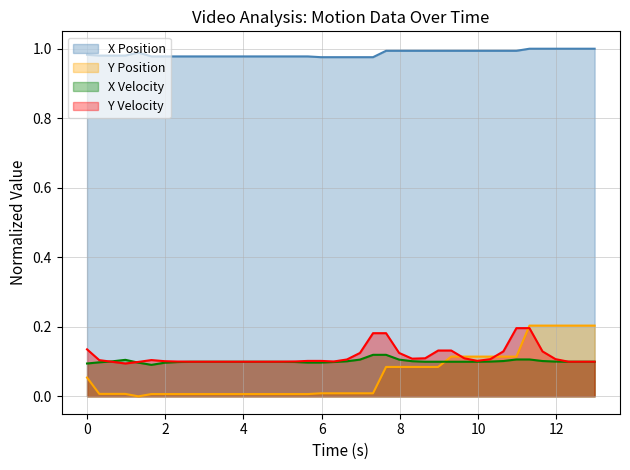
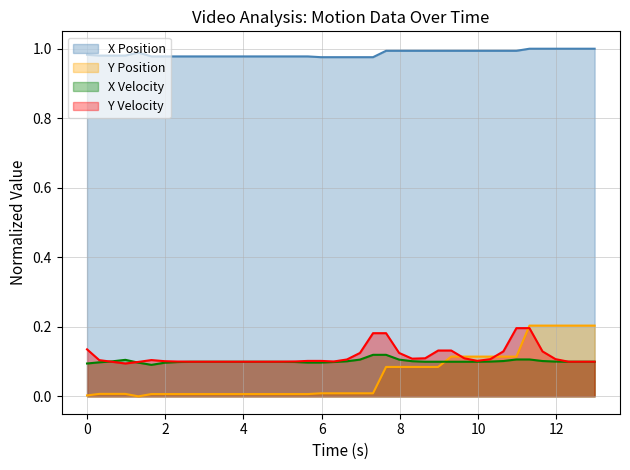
Y Position, 0: 0.05 -> 0.00
